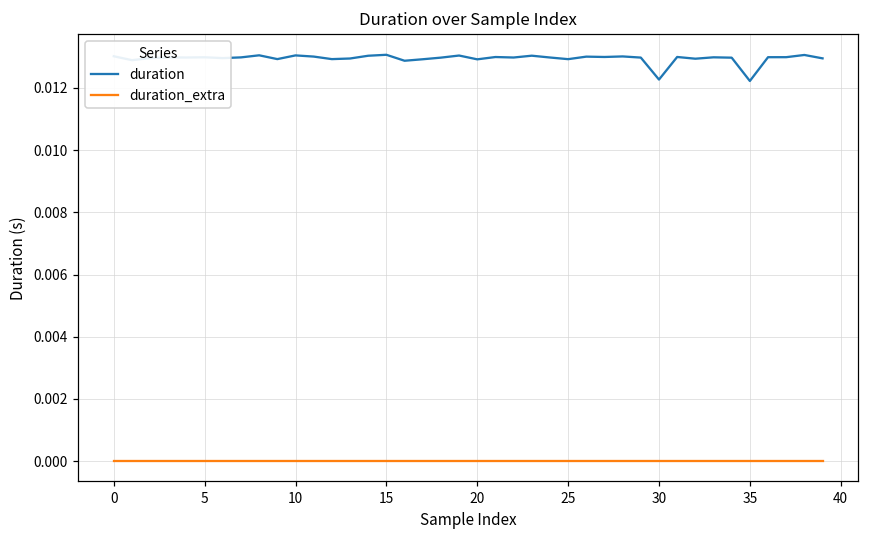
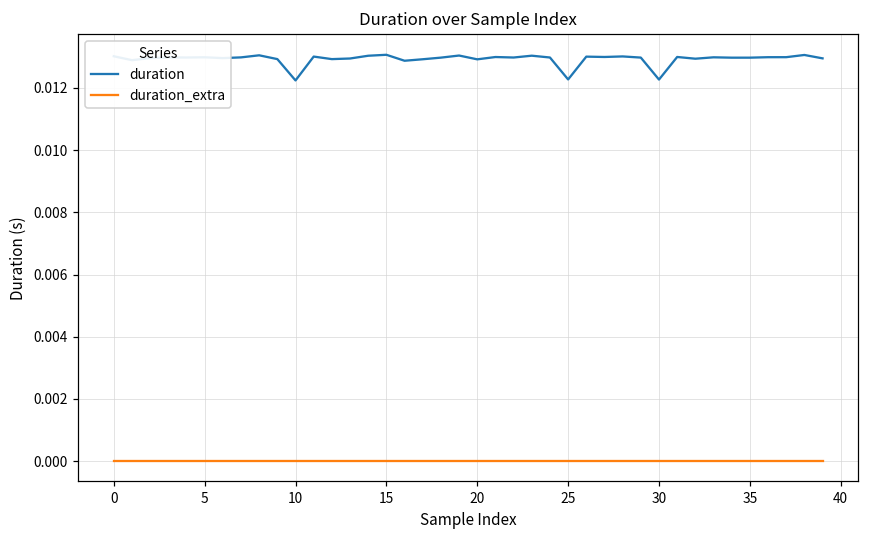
duration, 10: 0.0130 -> 0.0122
duration, 25: 0.0129 -> 0.0123
duration, 35: 0.0122 -> 0.0130
